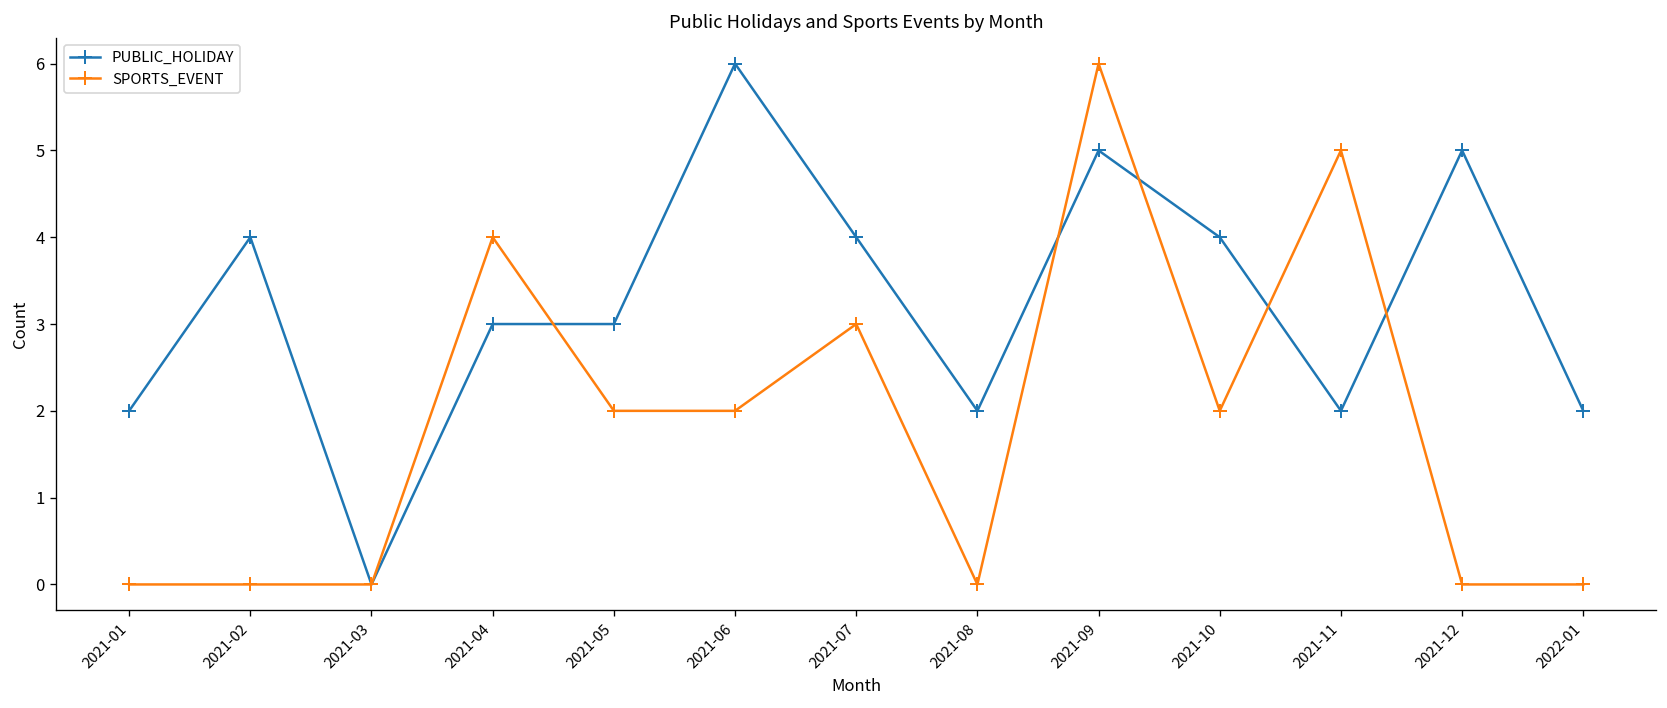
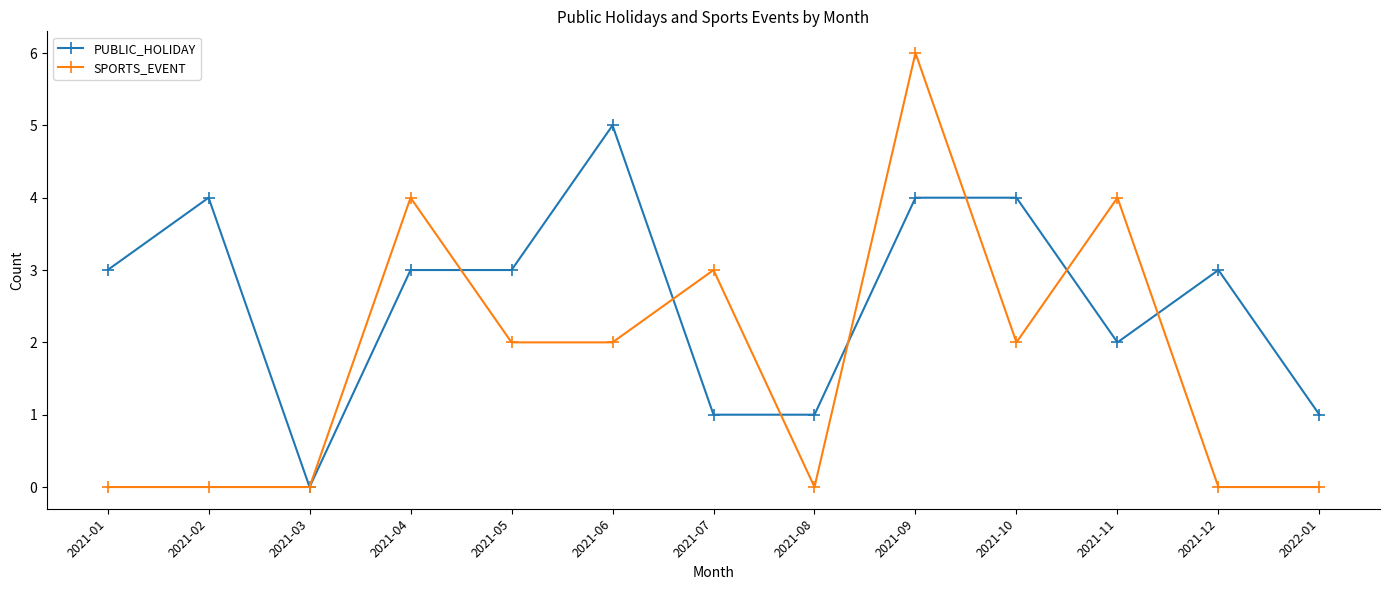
PUBLIC_HOLIDAY, 2021-01: 2 -> 3
PUBLIC_HOLIDAY, 2021-06: 6 -> 5
PUBLIC_HOLIDAY, 2021-07: 4 -> 1
PUBLIC_HOLIDAY, 2021-08: 2 -> 1
PUBLIC_HOLIDAY, 2021-09: 5 -> 4
SPORTS_EVENT, 2021-11: 5 -> 4
PUBLIC_HOLIDAY, 2021-12: 5 -> 3
PUBLIC_HOLIDAY, 2022-01: 2 -> 1
